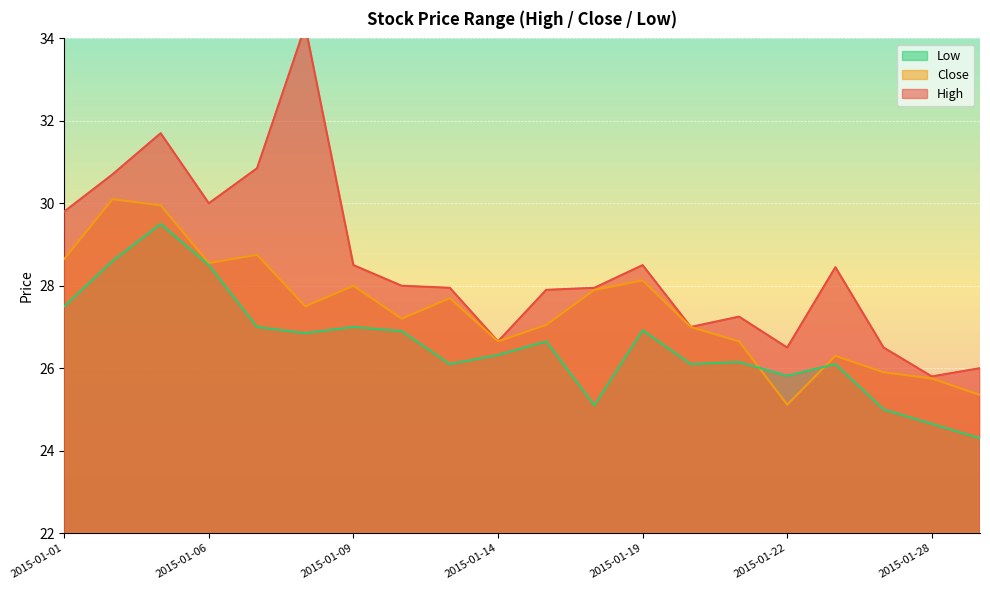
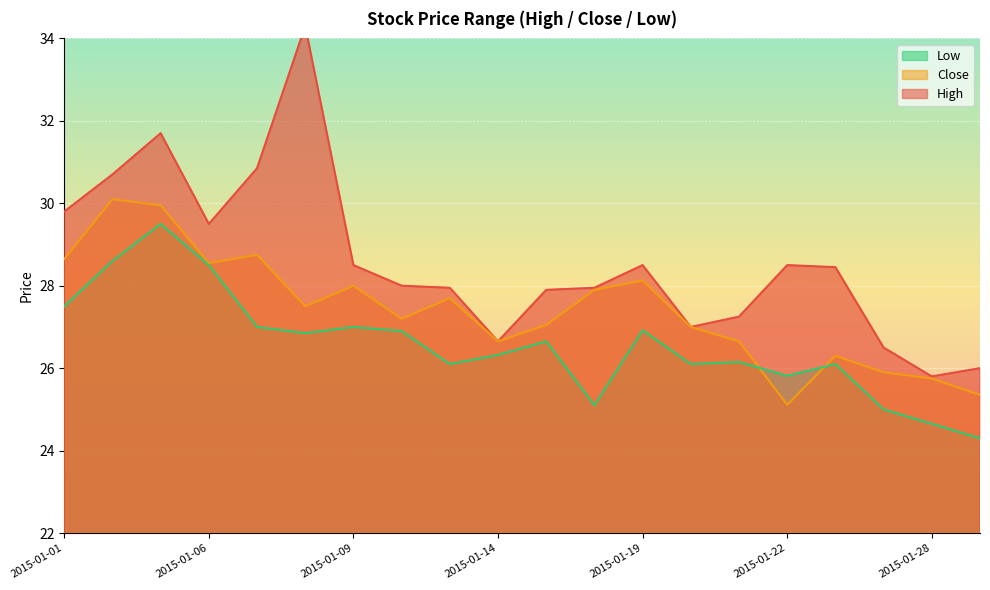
High, 2015-01-06: 30.0 -> 29.5
High, 2015-01-22: 26.5 -> 28.5
